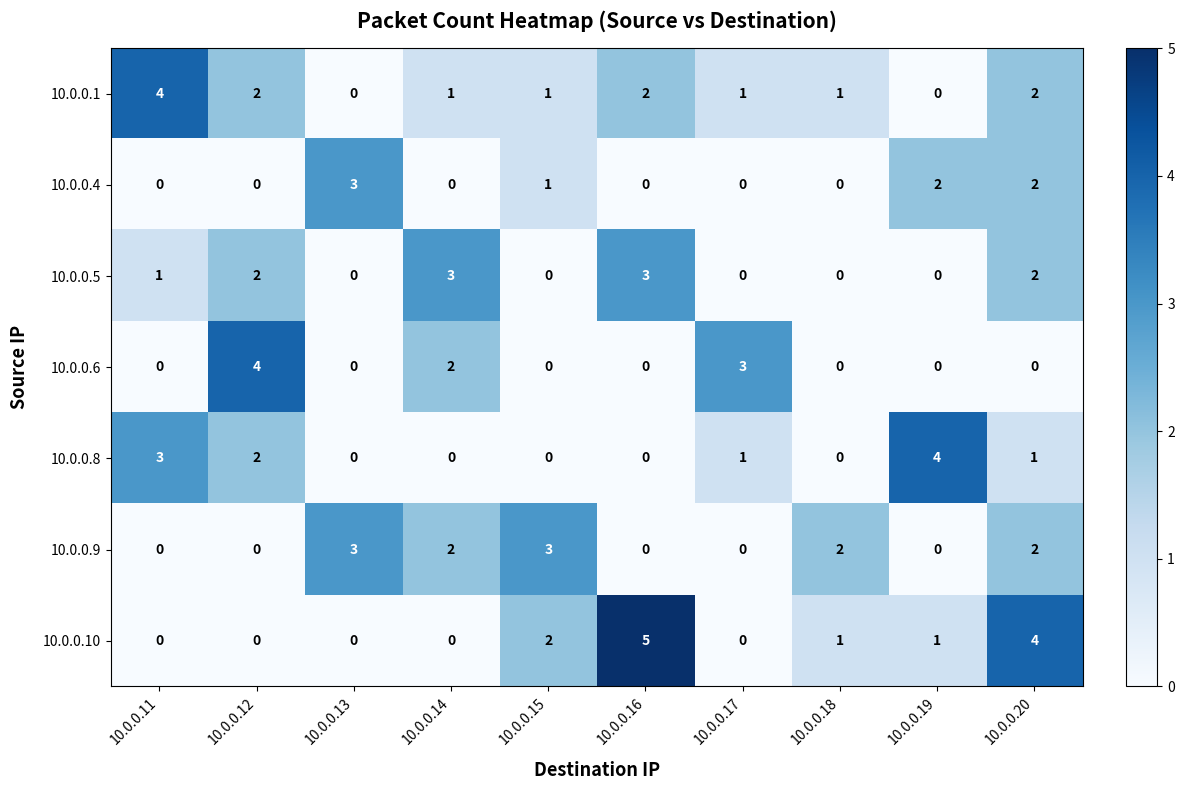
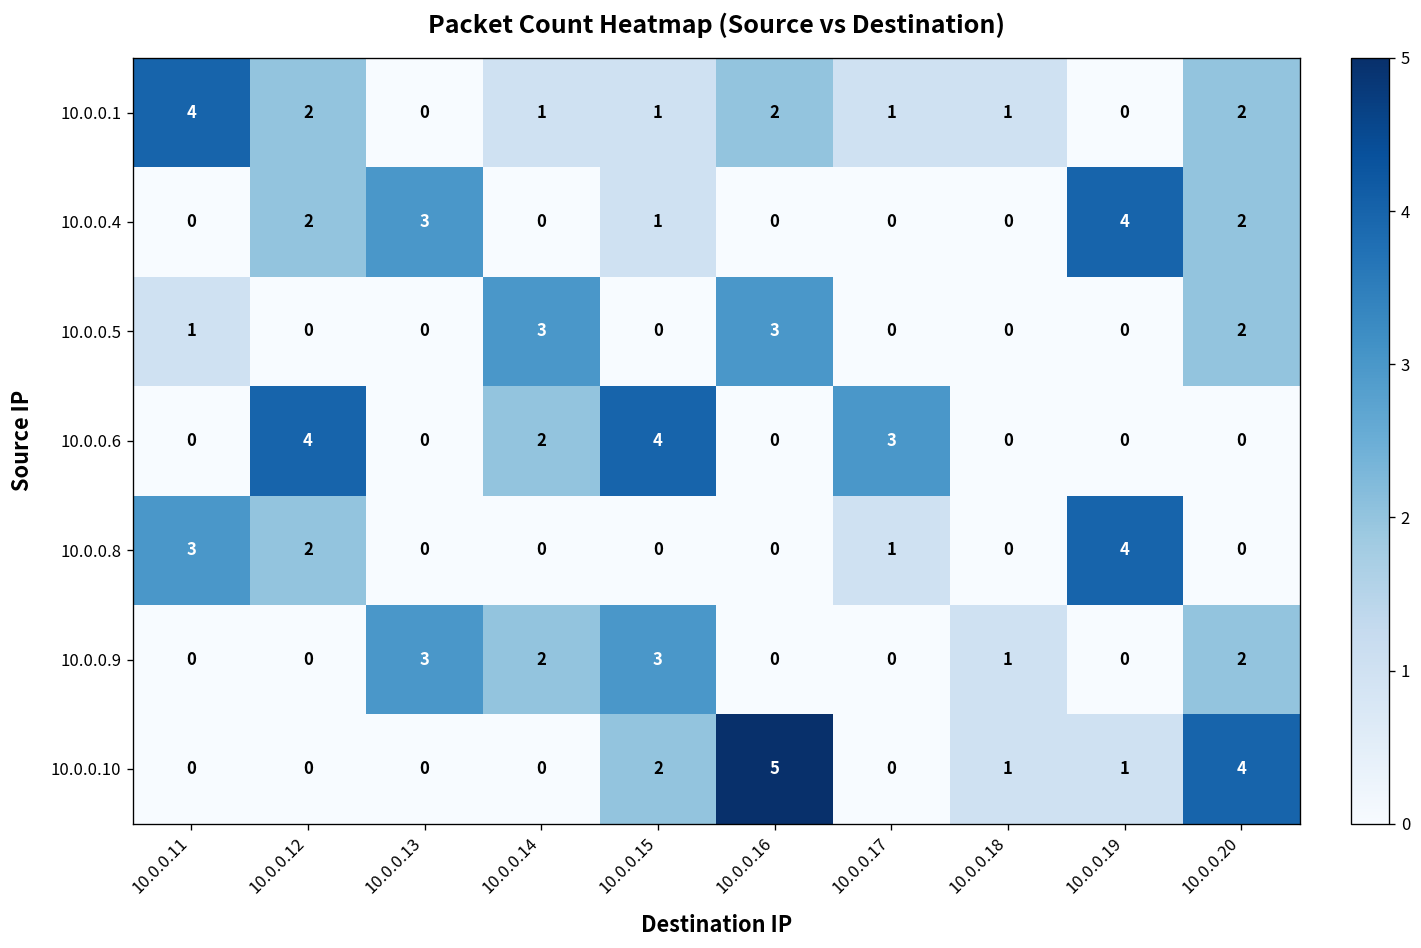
10.0.0.4, 10.0.0.12: 0 -> 2
10.0.0.4, 10.0.0.19: 2 -> 4
10.0.0.5, 10.0.0.12: 2 -> 0
10.0.0.6, 10.0.0.15: 0 -> 4
10.0.0.8, 10.0.0.20: 1 -> 0
10.0.0.9, 10.0.0.18: 2 -> 1
